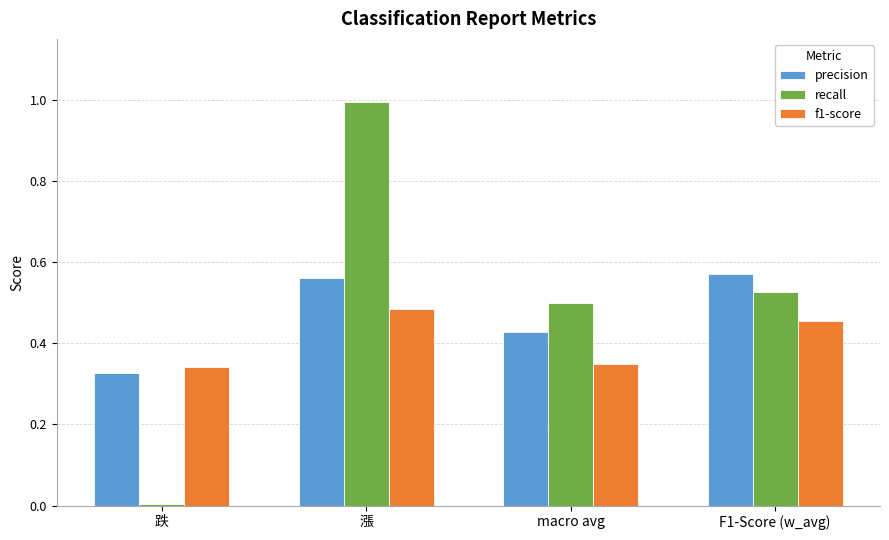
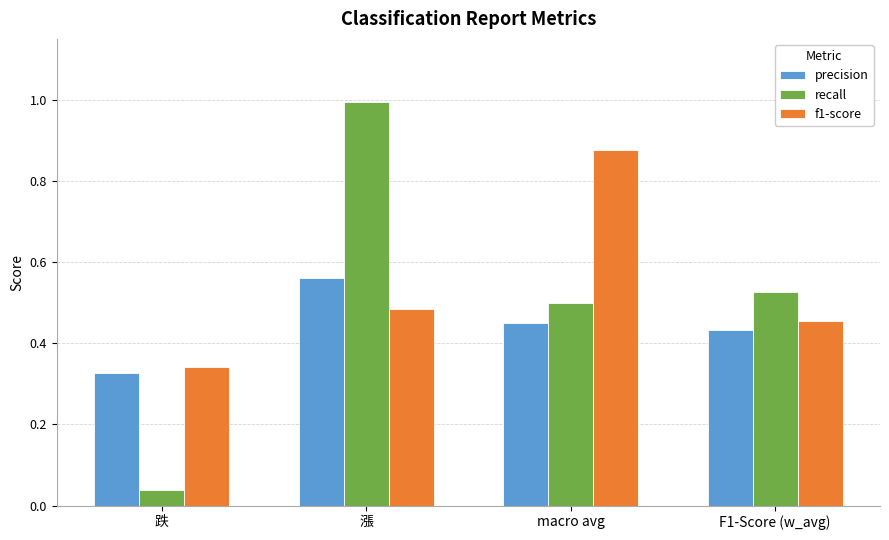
recall, 跌: 0.00 -> 0.04
precision, macro avg: 0.43 -> 0.45
f1-score, macro avg: 0.35 -> 0.88
precision, F1-Score (w_avg): 0.57 -> 0.43
